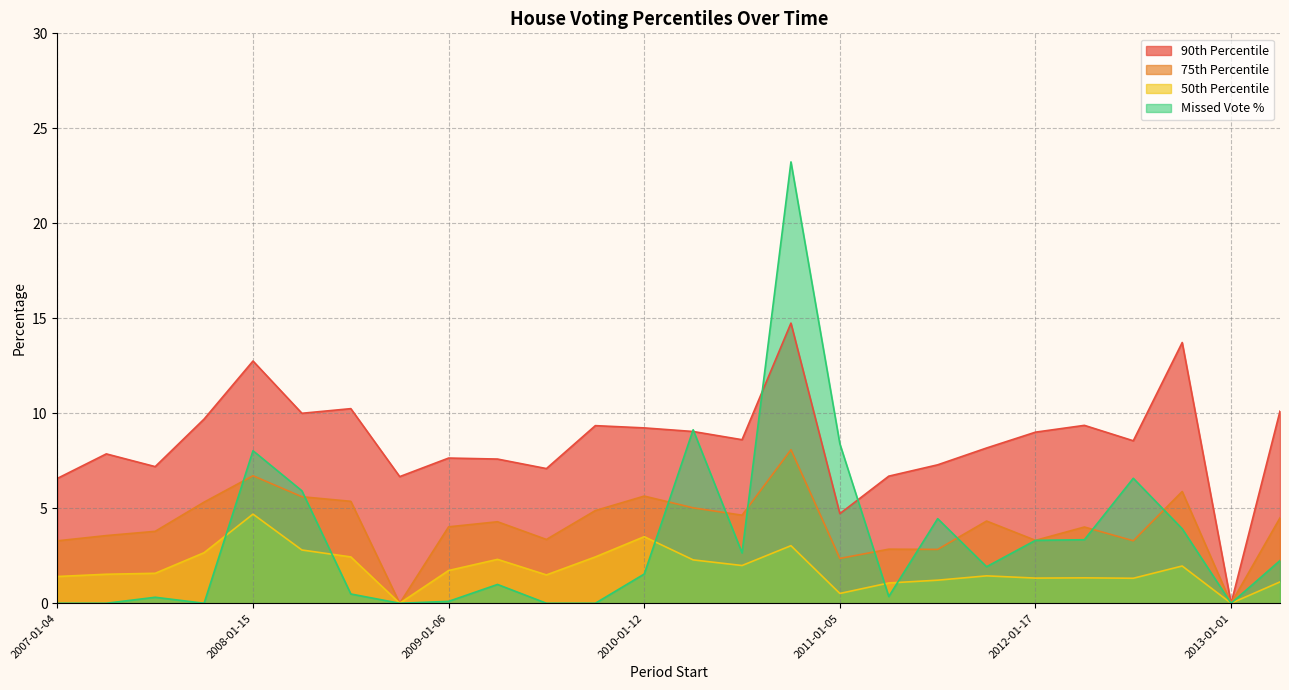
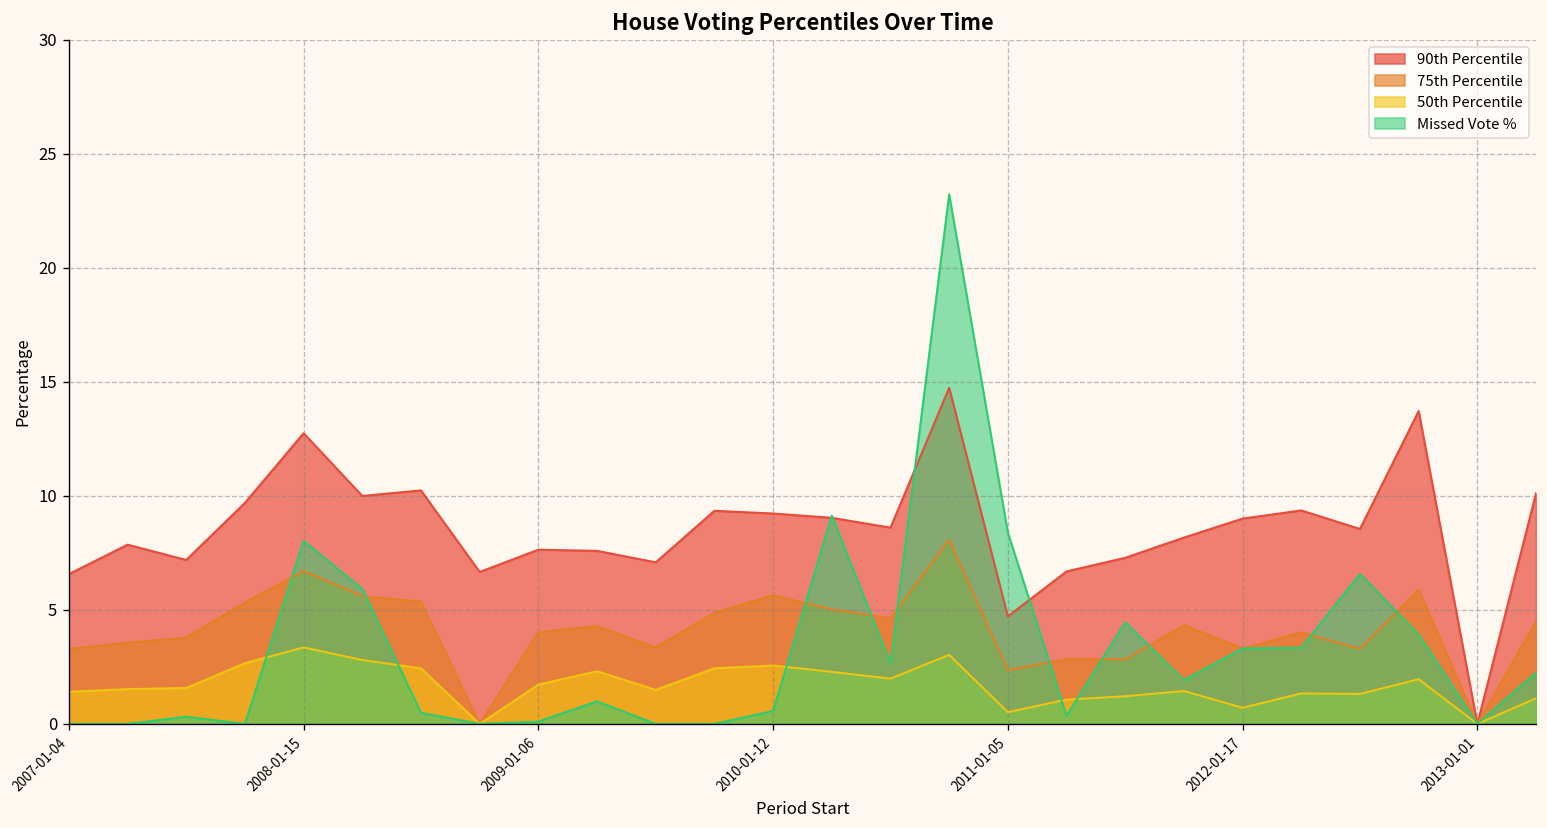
50th Percentile, 2008-01-15: 4.7 -> 3.4
50th Percentile, 2010-01-12: 3.5 -> 2.6
Missed Vote %, 2010-01-12: 1.5 -> 0.6
50th Percentile, 2012-01-17: 1.3 -> 0.7
